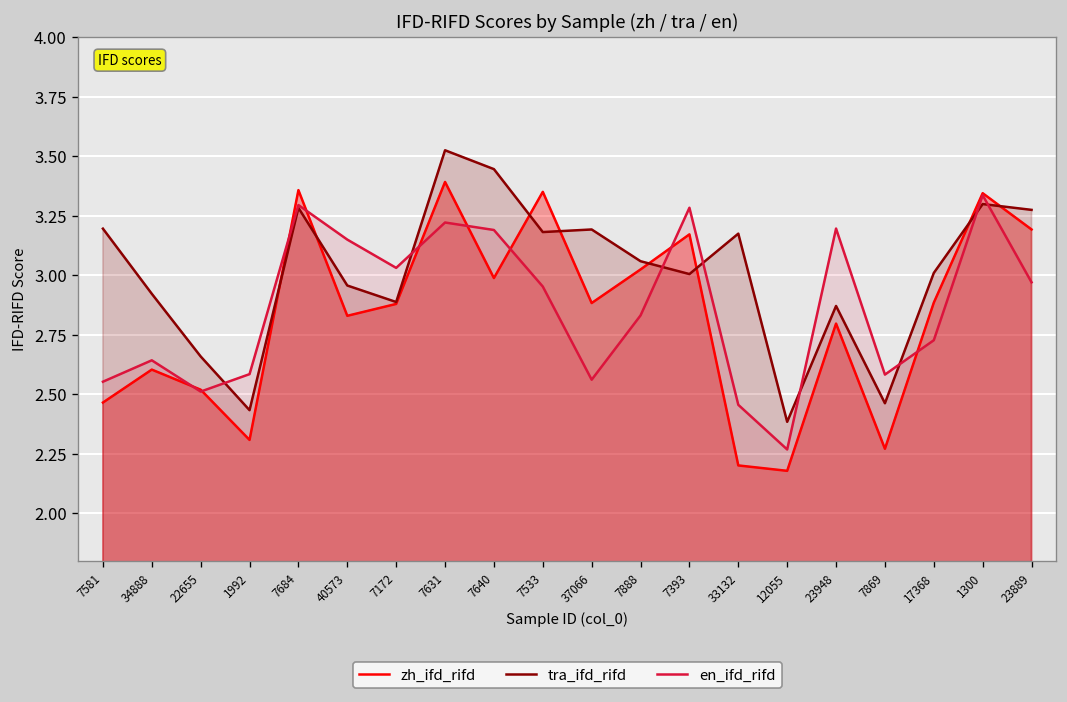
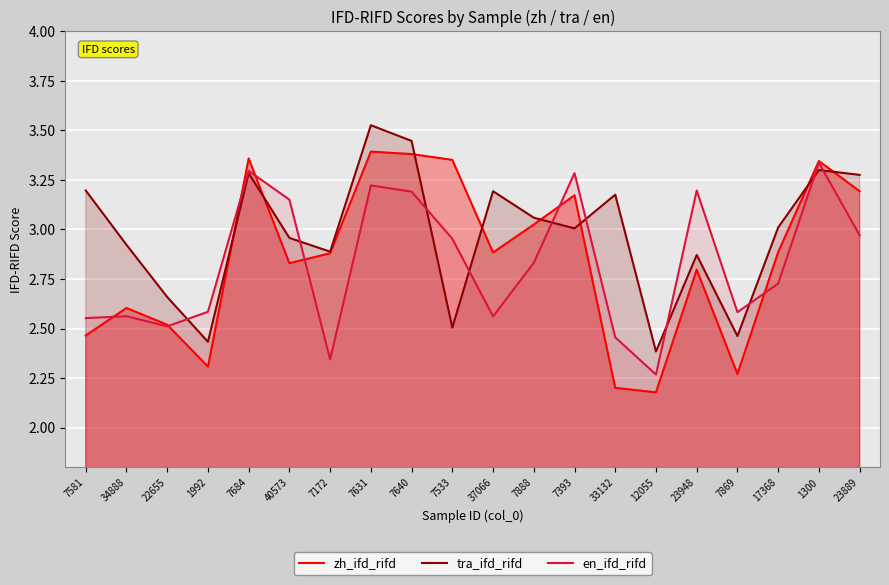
en_ifd_rifd, 34888: 2.64 -> 2.56
en_ifd_rifd, 7172: 3.03 -> 2.34
zh_ifd_rifd, 7640: 2.99 -> 3.38
tra_ifd_rifd, 7533: 3.18 -> 2.50
